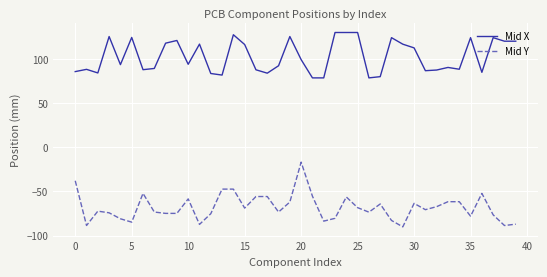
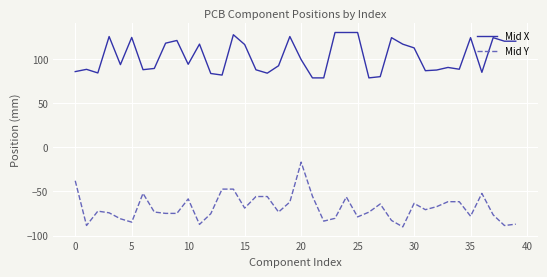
Mid Y, 25: -70 -> -80
